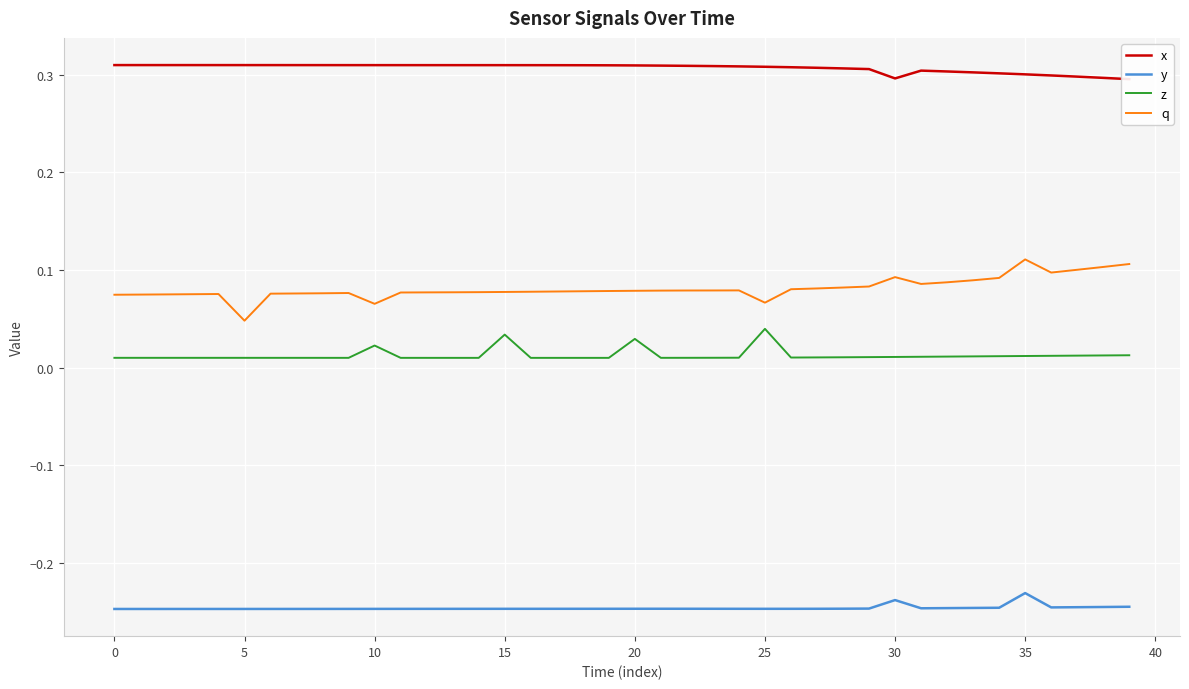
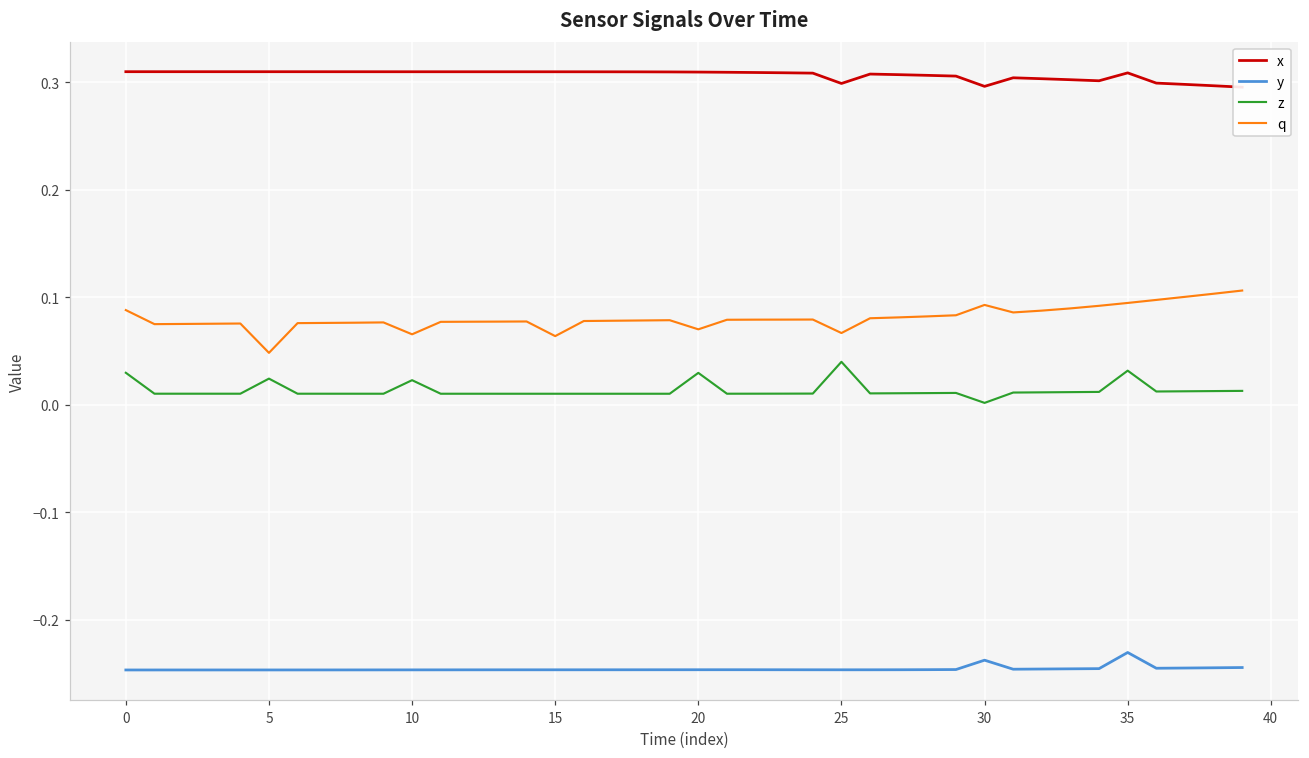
z, 0: 0.01 -> 0.03
q, 0: 0.07 -> 0.09
z, 5: 0.01 -> 0.02
z, 15: 0.03 -> 0.01
q, 15: 0.08 -> 0.06
q, 20: 0.08 -> 0.07
x, 25: 0.31 -> 0.30
z, 30: 0.01 -> 0.00
x, 35: 0.30 -> 0.31
z, 35: 0.01 -> 0.03
q, 35: 0.11 -> 0.09
